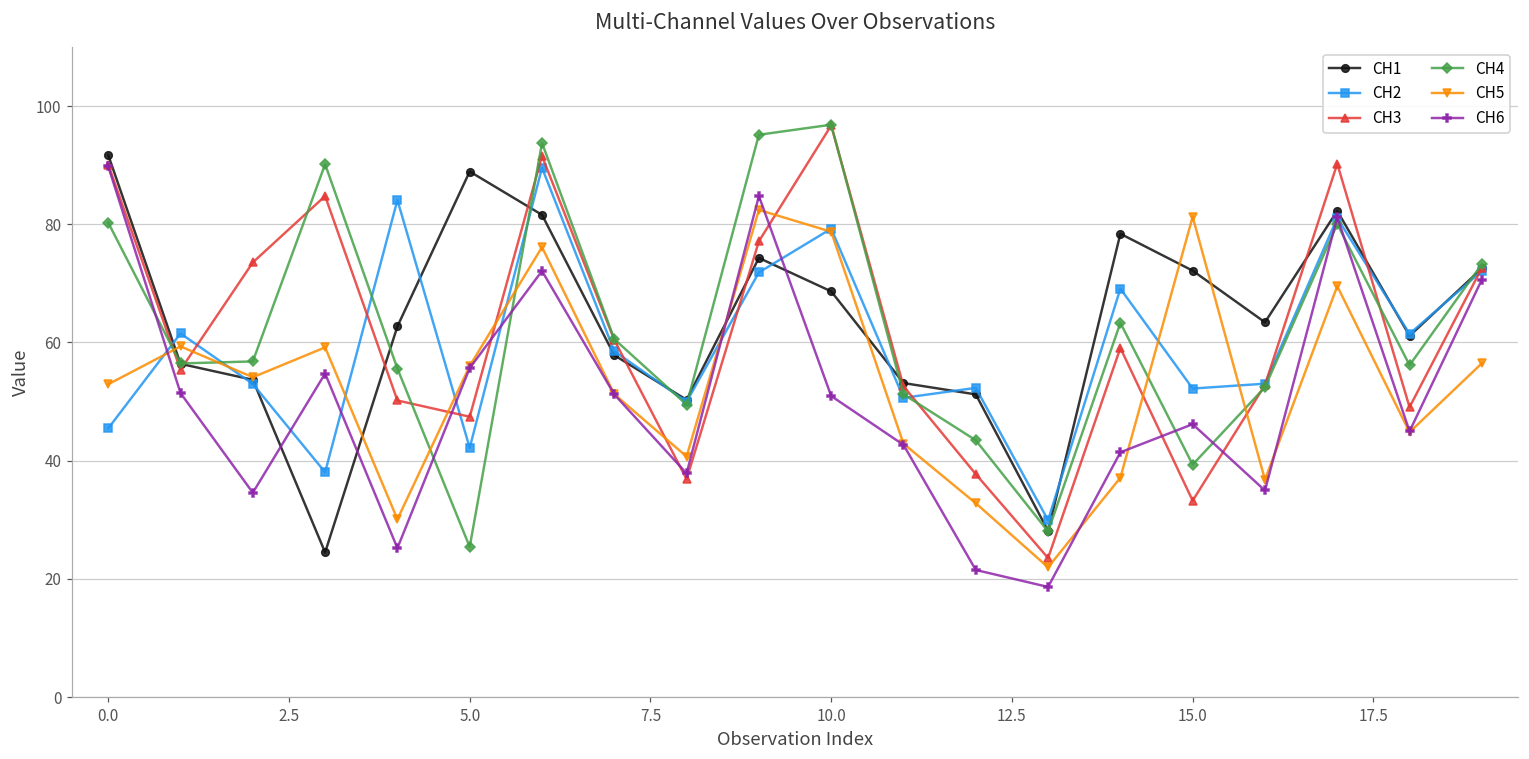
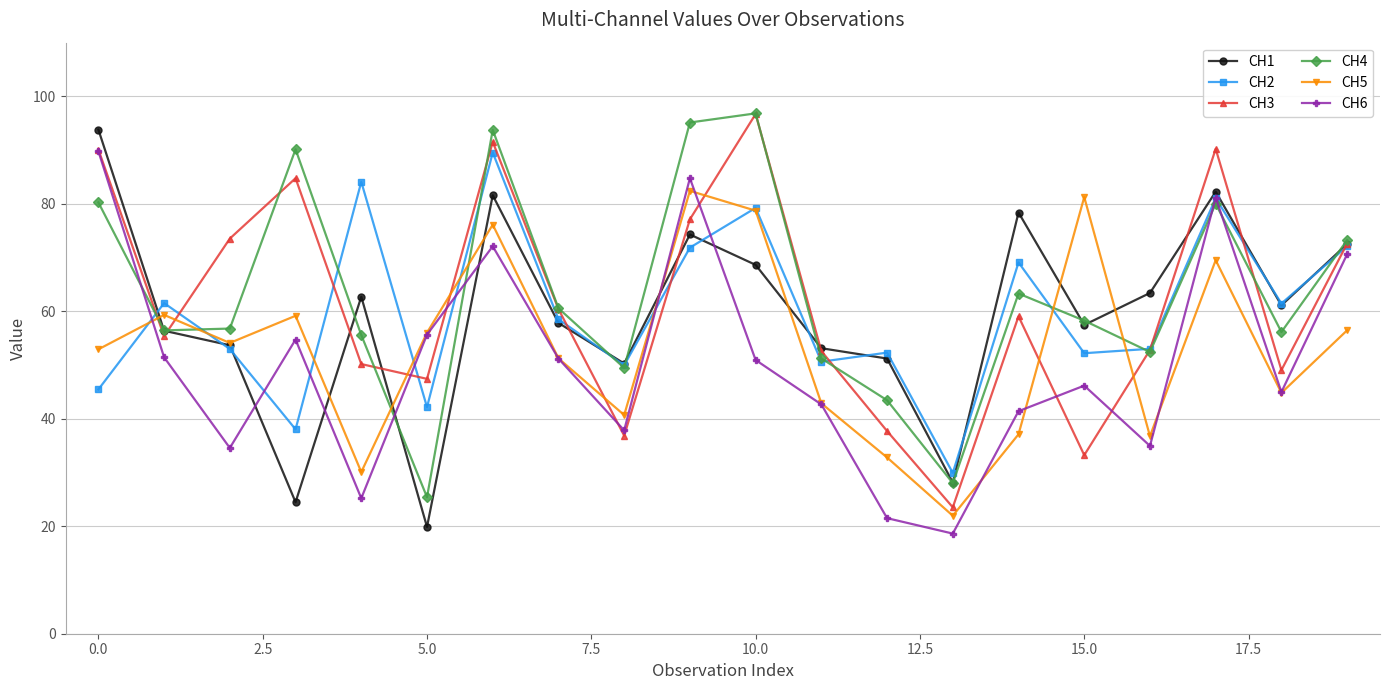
CH1, 0.0: 92 -> 94
CH1, 5.0: 89 -> 20
CH1, 15.0: 72 -> 57
CH4, 15.0: 39 -> 58
